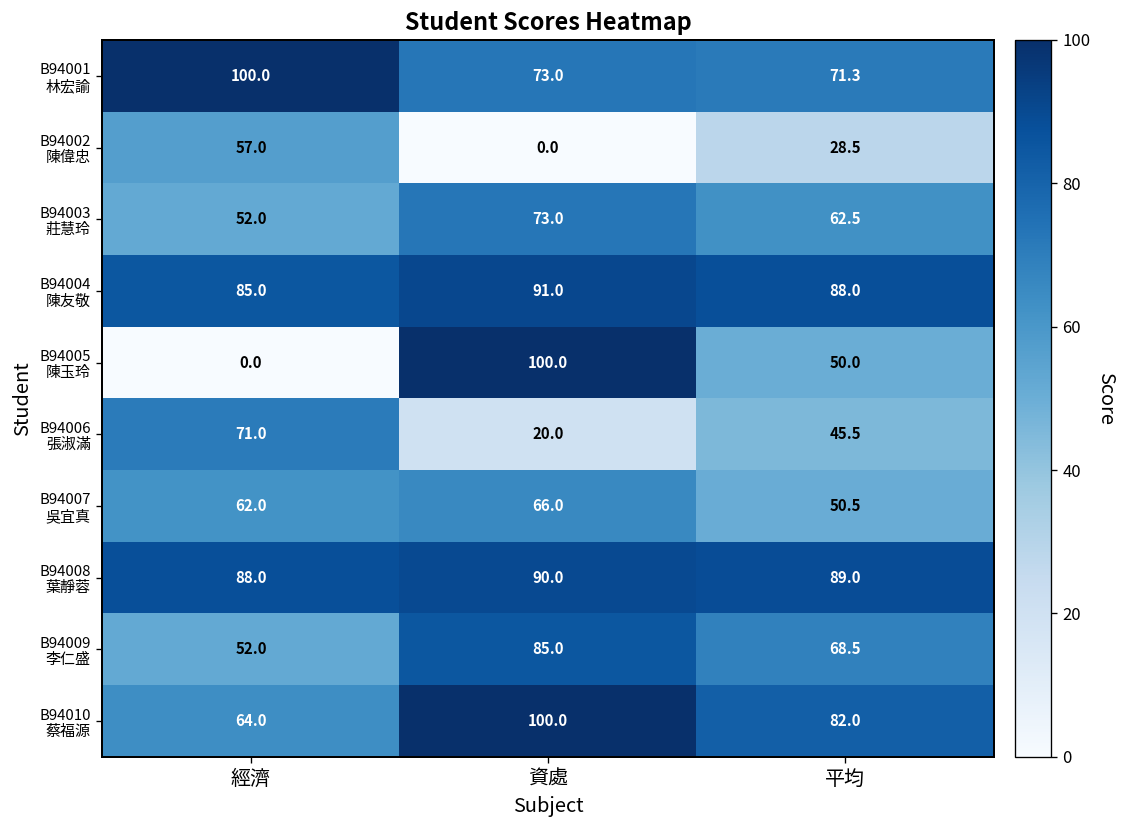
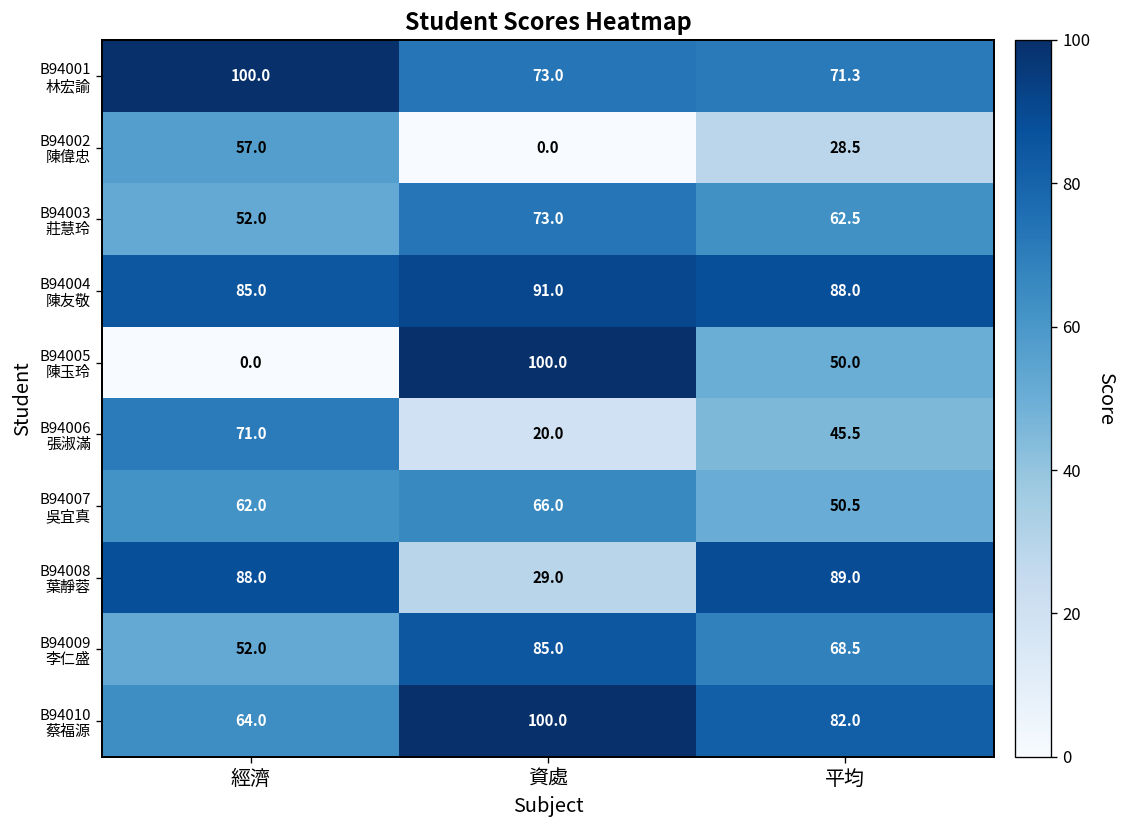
B94008 葉靜蓉, 資處: 90.0 -> 29.0
